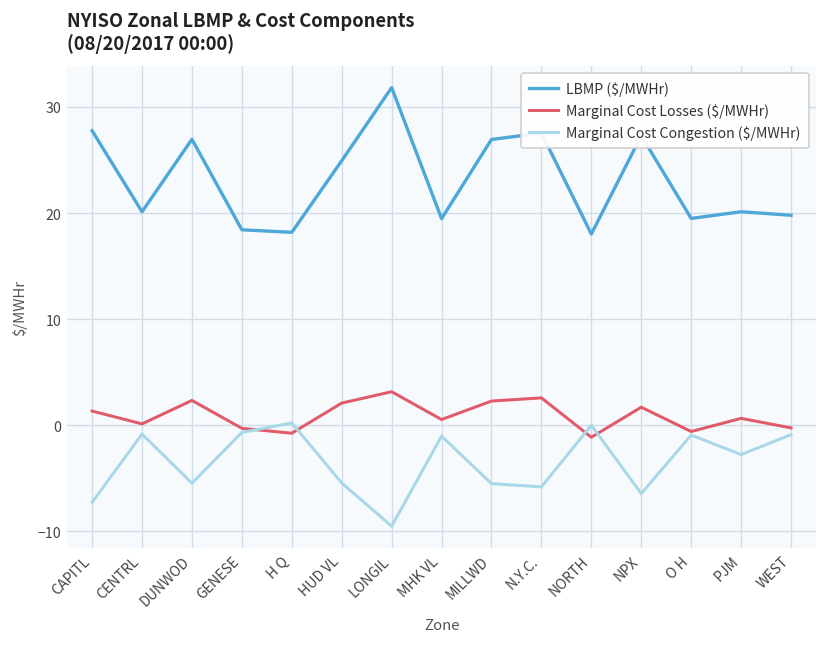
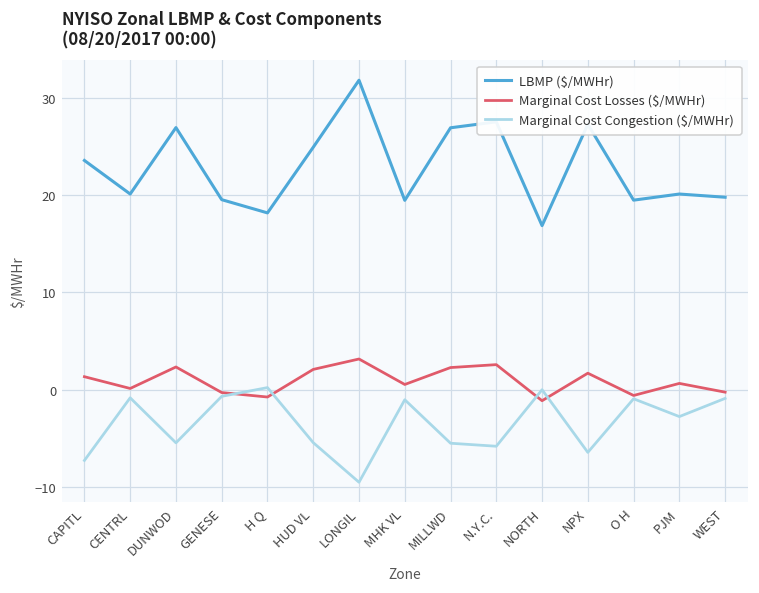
LBMP ($/MWHr), CAPITL: 28 -> 24
LBMP ($/MWHr), GENESE: 18 -> 20
LBMP ($/MWHr), NORTH: 18 -> 17
